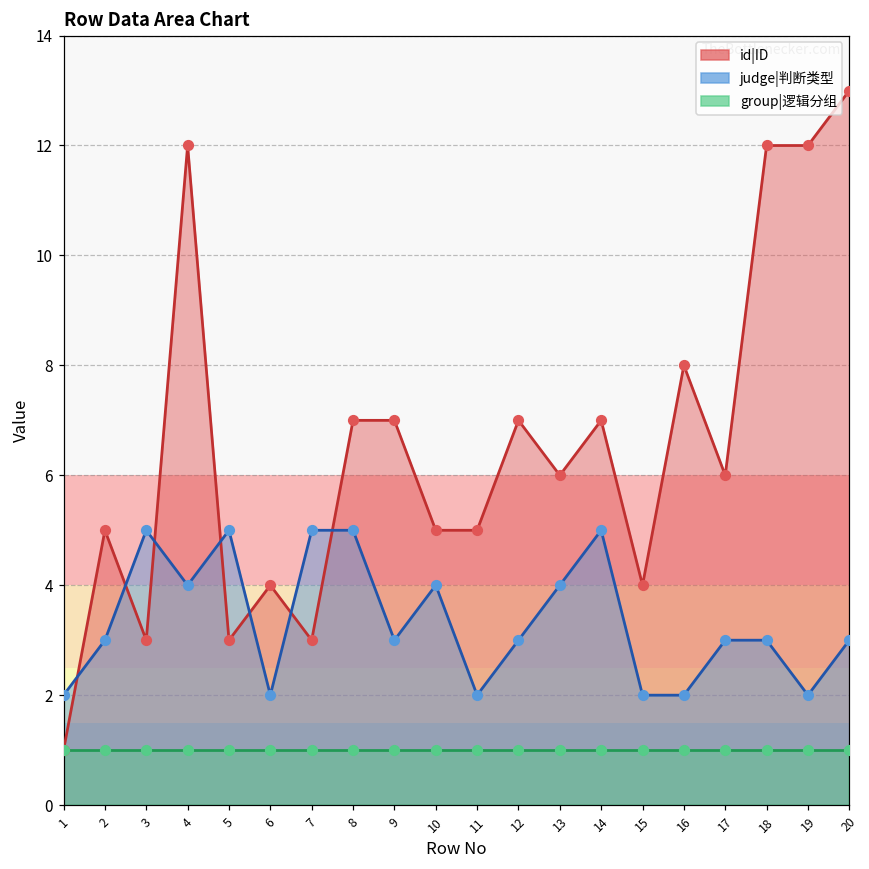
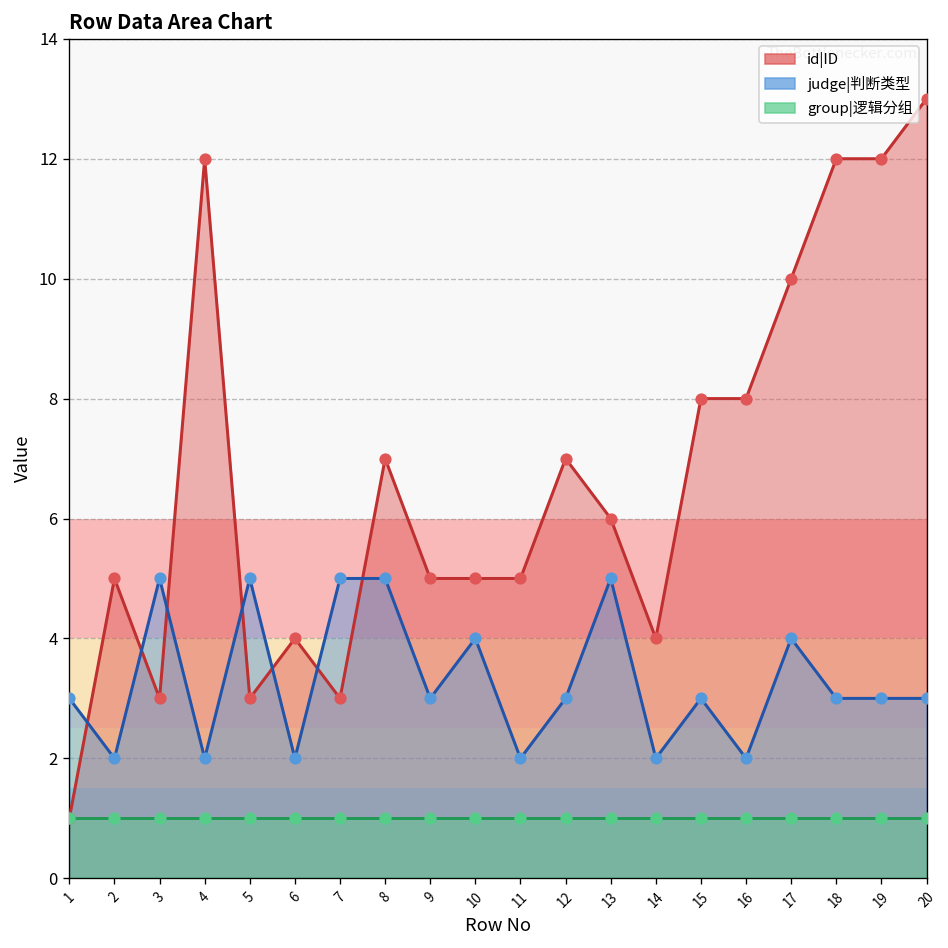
judge|判断类型, 1: 2 -> 3
judge|判断类型, 2: 3 -> 2
judge|判断类型, 4: 4 -> 2
id|ID, 9: 7 -> 5
judge|判断类型, 13: 4 -> 5
id|ID, 14: 7 -> 4
judge|判断类型, 14: 5 -> 2
id|ID, 15: 4 -> 8
judge|判断类型, 15: 2 -> 3
id|ID, 17: 6 -> 10
judge|判断类型, 17: 3 -> 4
judge|判断类型, 19: 2 -> 3
